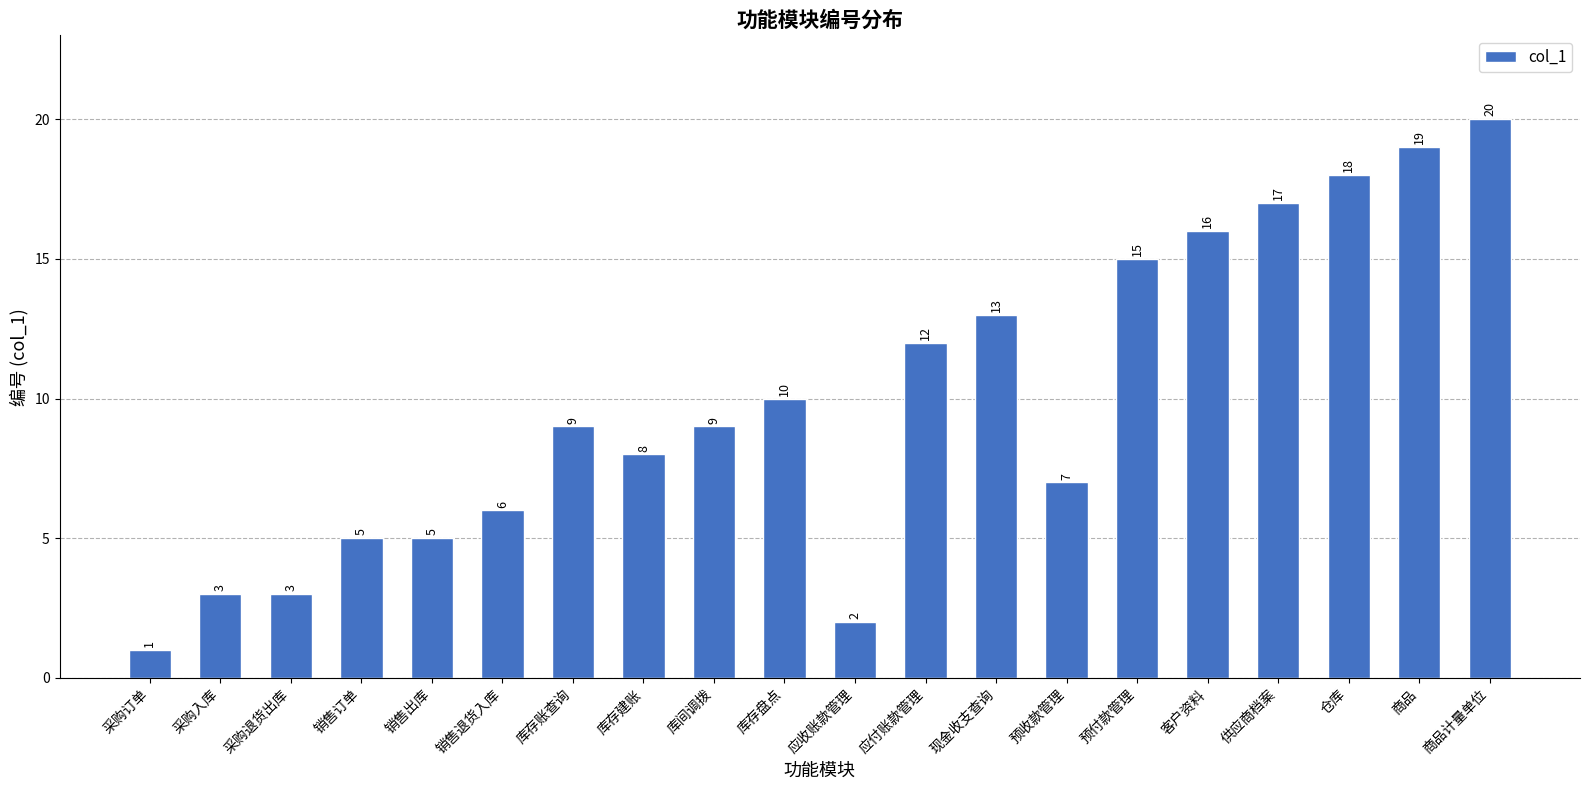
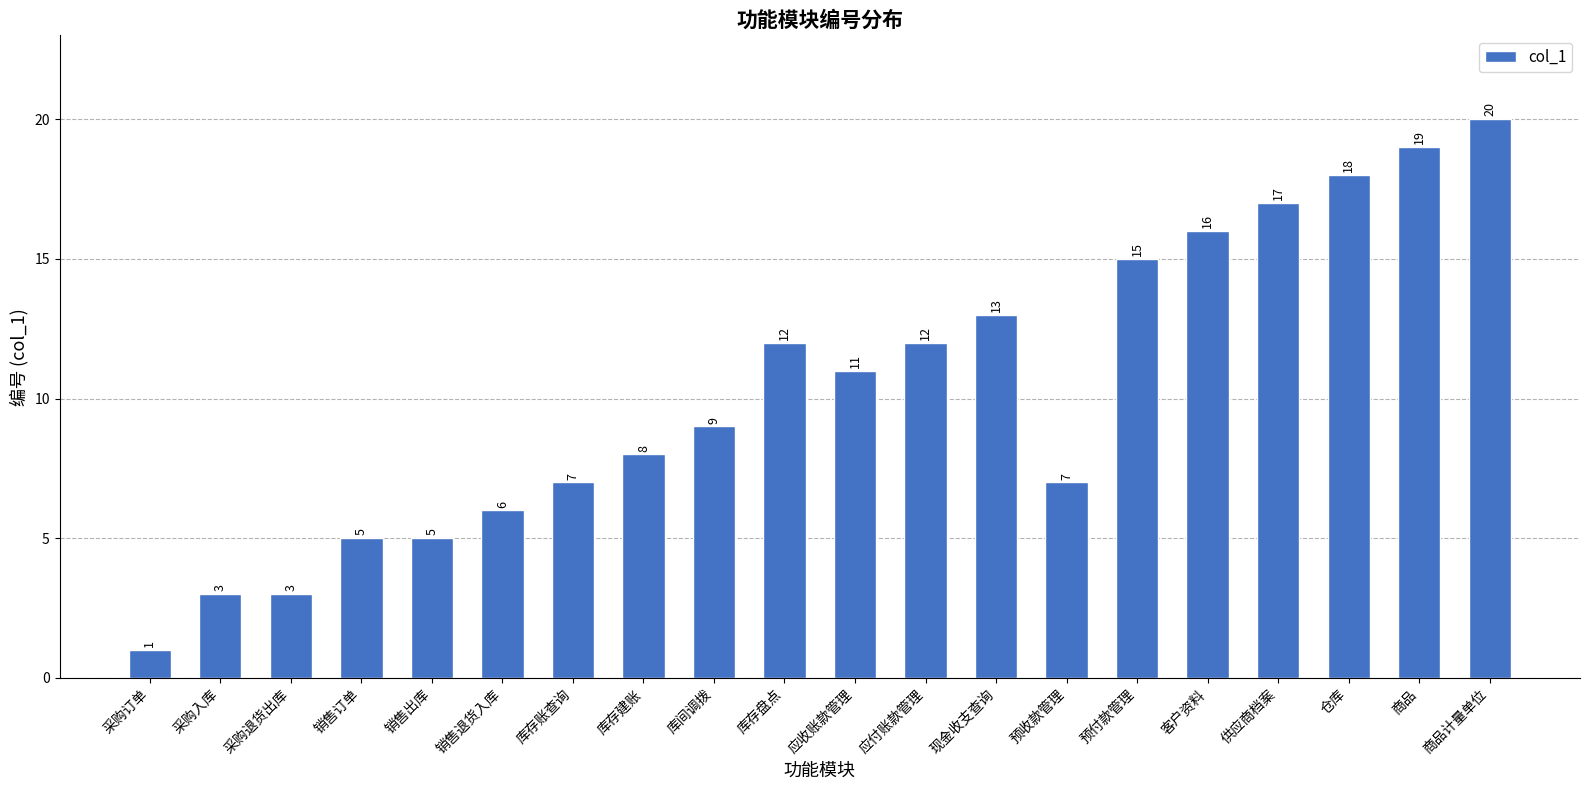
库存账查询: 9 -> 7
库存盘点: 10 -> 12
应收账款管理: 2 -> 11
